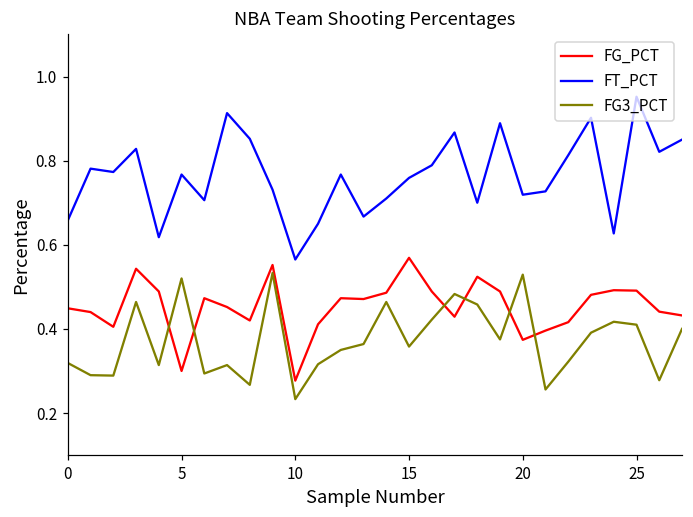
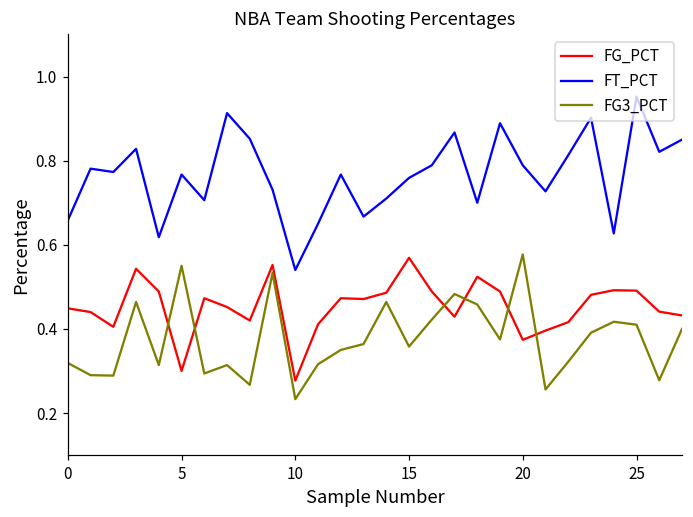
FG3_PCT, 5: 0.52 -> 0.55
FT_PCT, 10: 0.57 -> 0.54
FT_PCT, 20: 0.72 -> 0.79
FG3_PCT, 20: 0.53 -> 0.58
